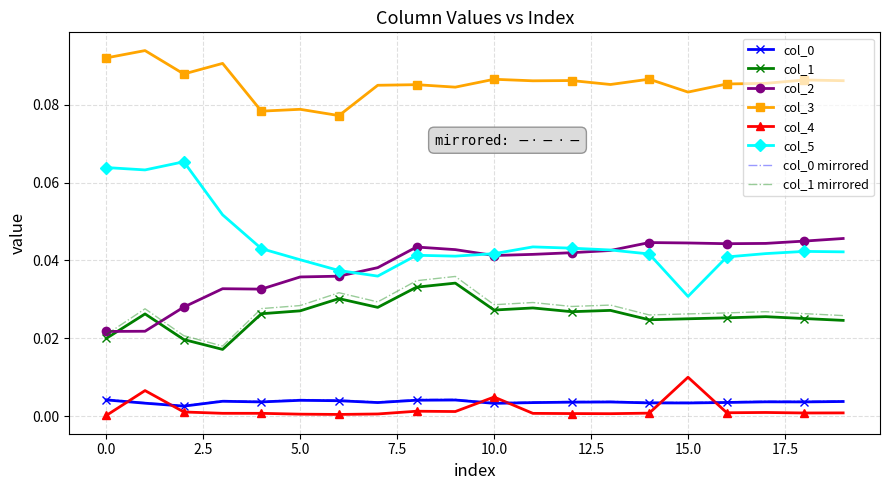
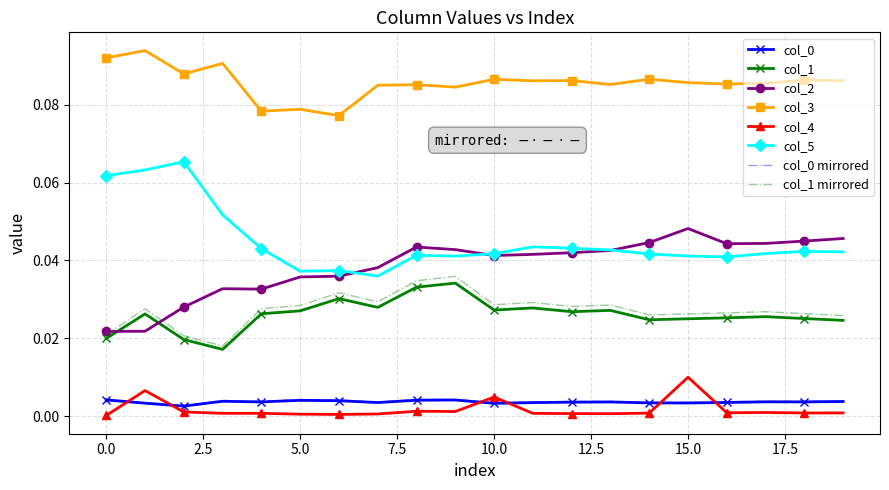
col_5, 0.0: 0.064 -> 0.062
col_5, 5.0: 0.040 -> 0.037
col_2, 15.0: 0.044 -> 0.048
col_3, 15.0: 0.083 -> 0.086
col_5, 15.0: 0.031 -> 0.041
